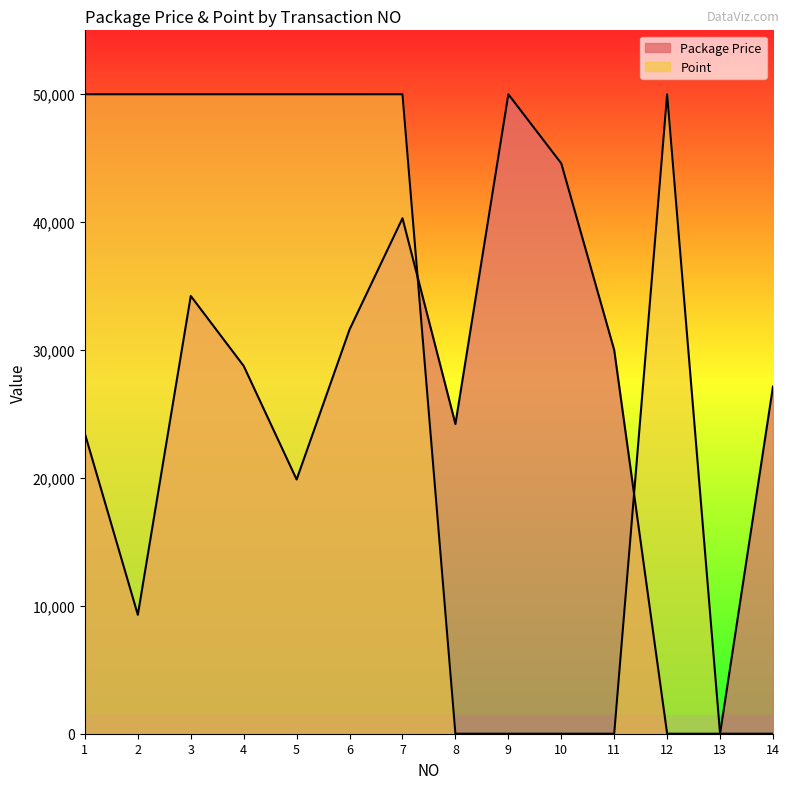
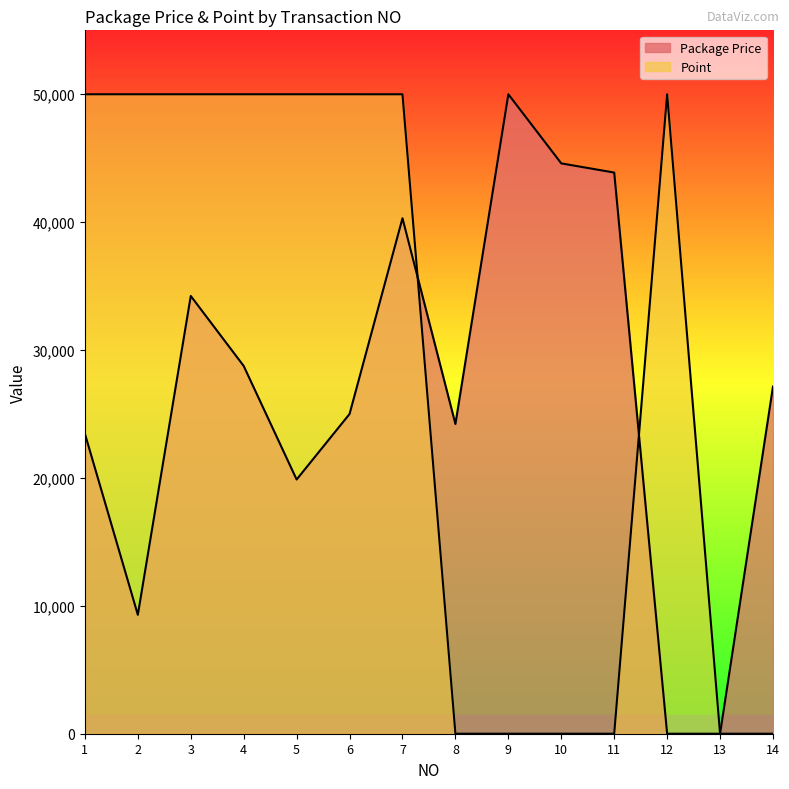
Package Price, 6: 31,600 -> 25,000
Package Price, 11: 30,000 -> 43,900
